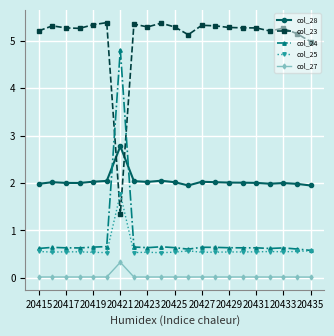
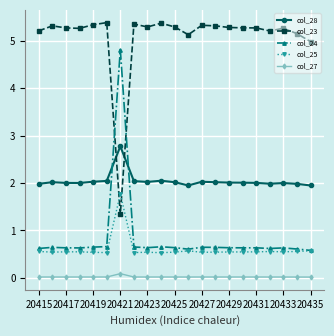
col_27, 20421: 0.3 -> 0.1
